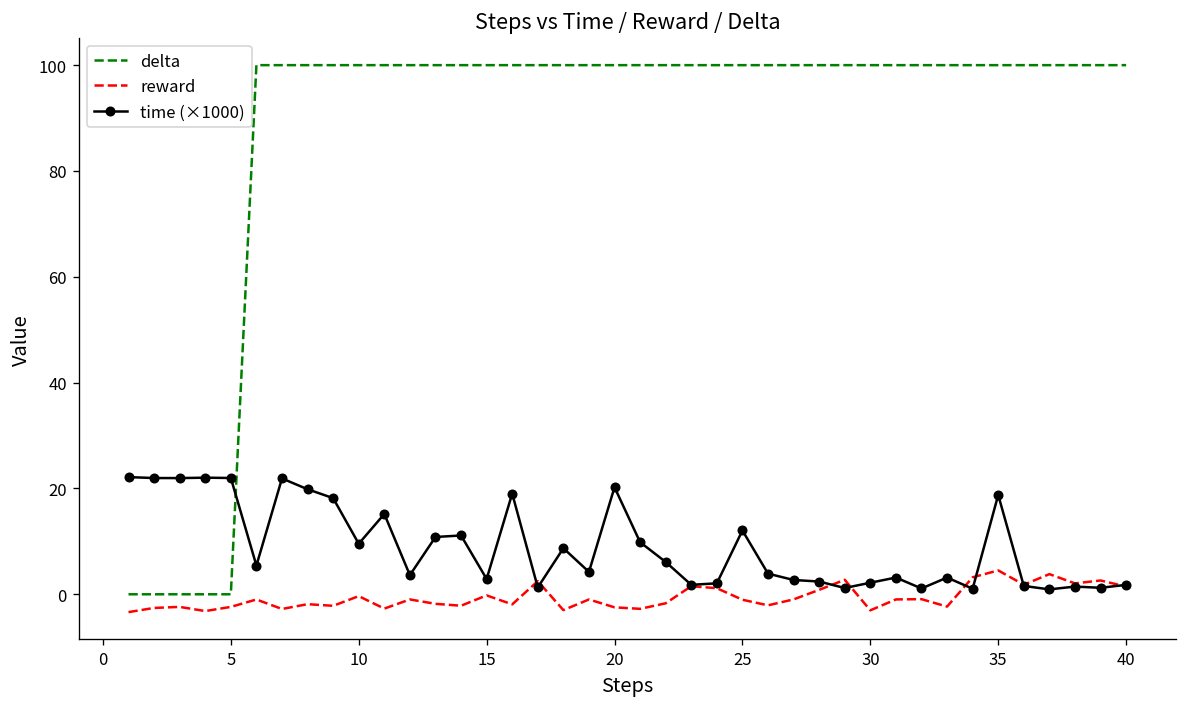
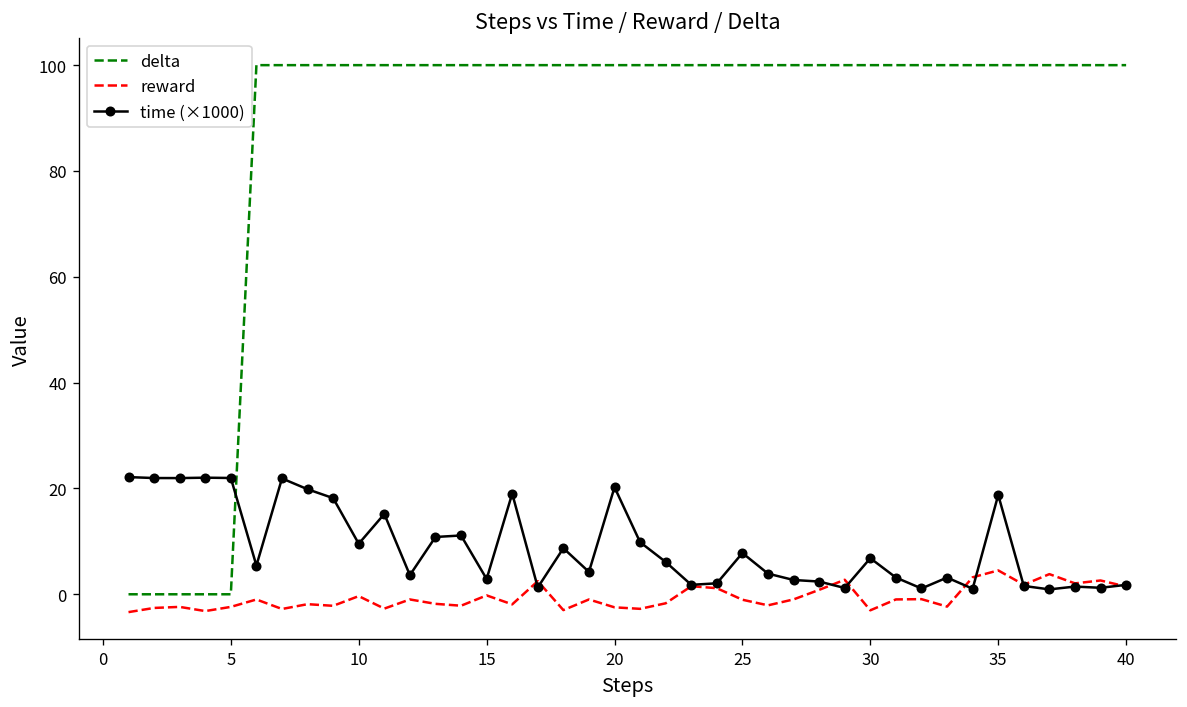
time (×1000), 25: 12 -> 8
time (×1000), 30: 2 -> 7
